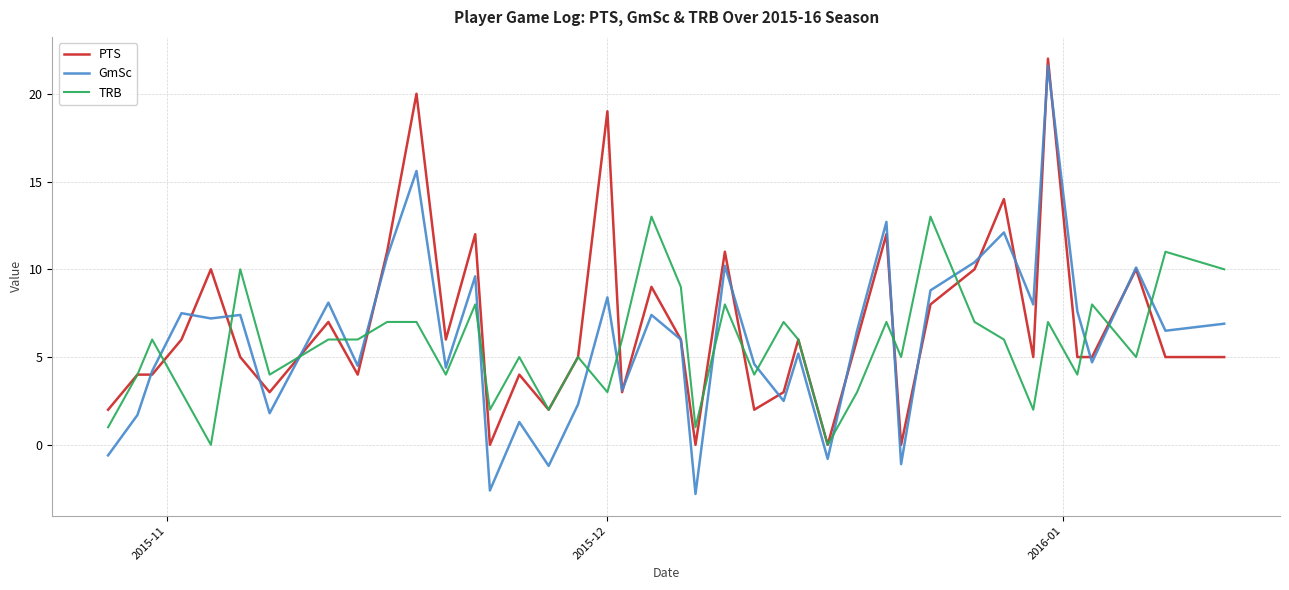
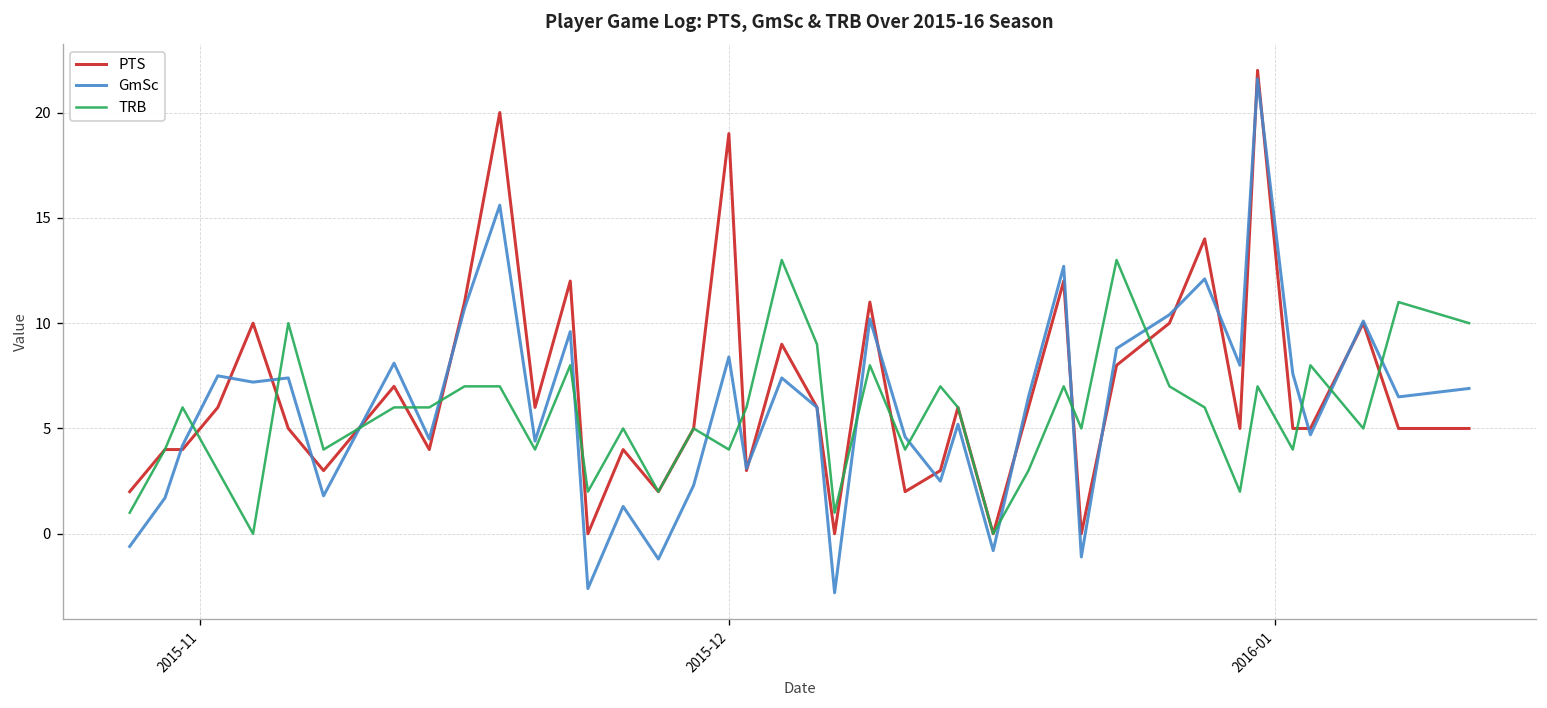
TRB, 2015-12: 3 -> 4
